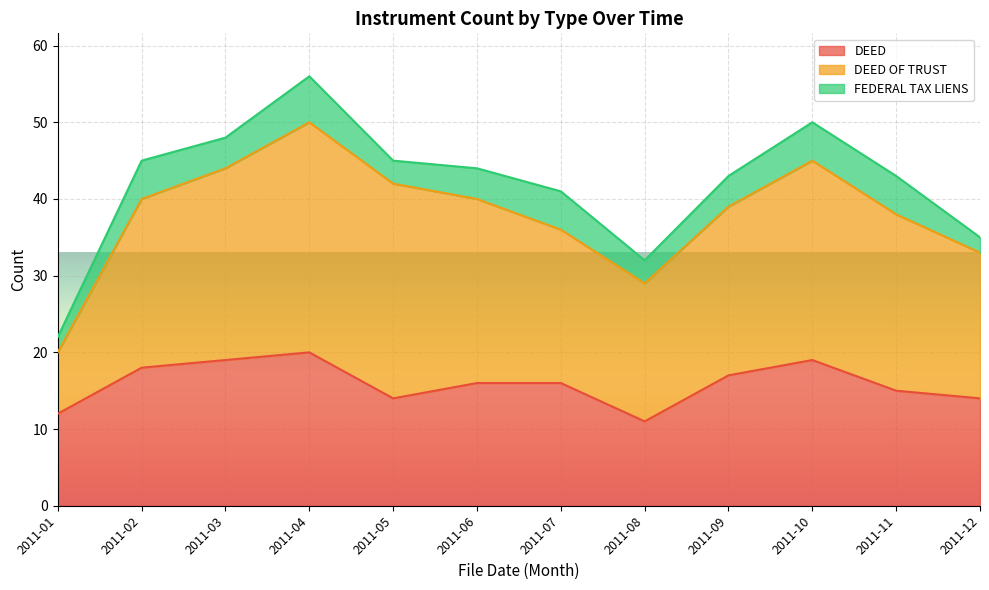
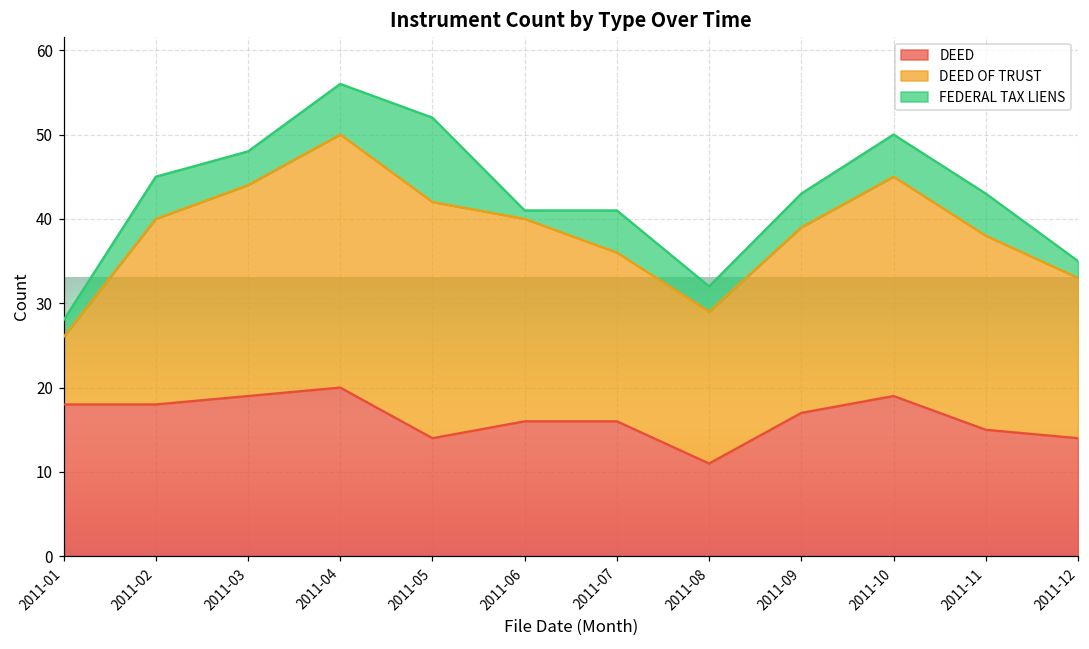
DEED, 2011-01: 12 -> 18
FEDERAL TAX LIENS, 2011-05: 3 -> 10
FEDERAL TAX LIENS, 2011-06: 4 -> 1
